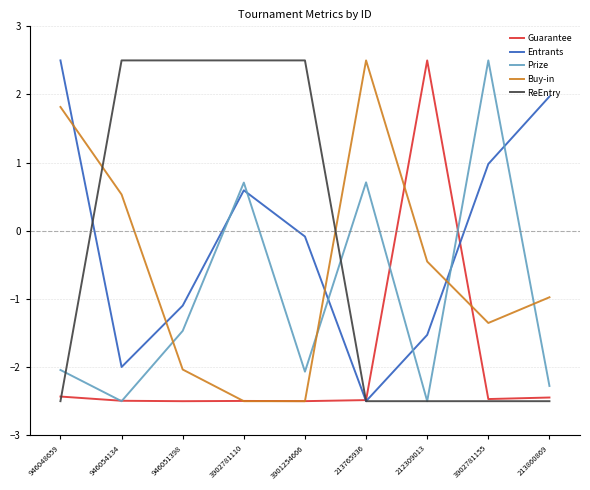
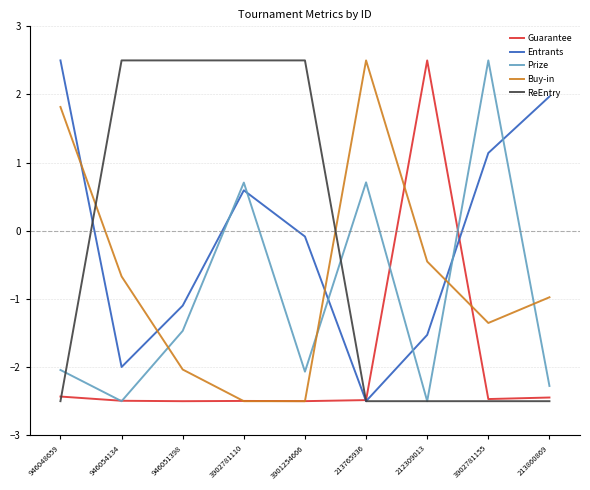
Buy-in, 946054134: 0.5 -> -0.7
Entrants, 3902781155: 1.0 -> 1.1
